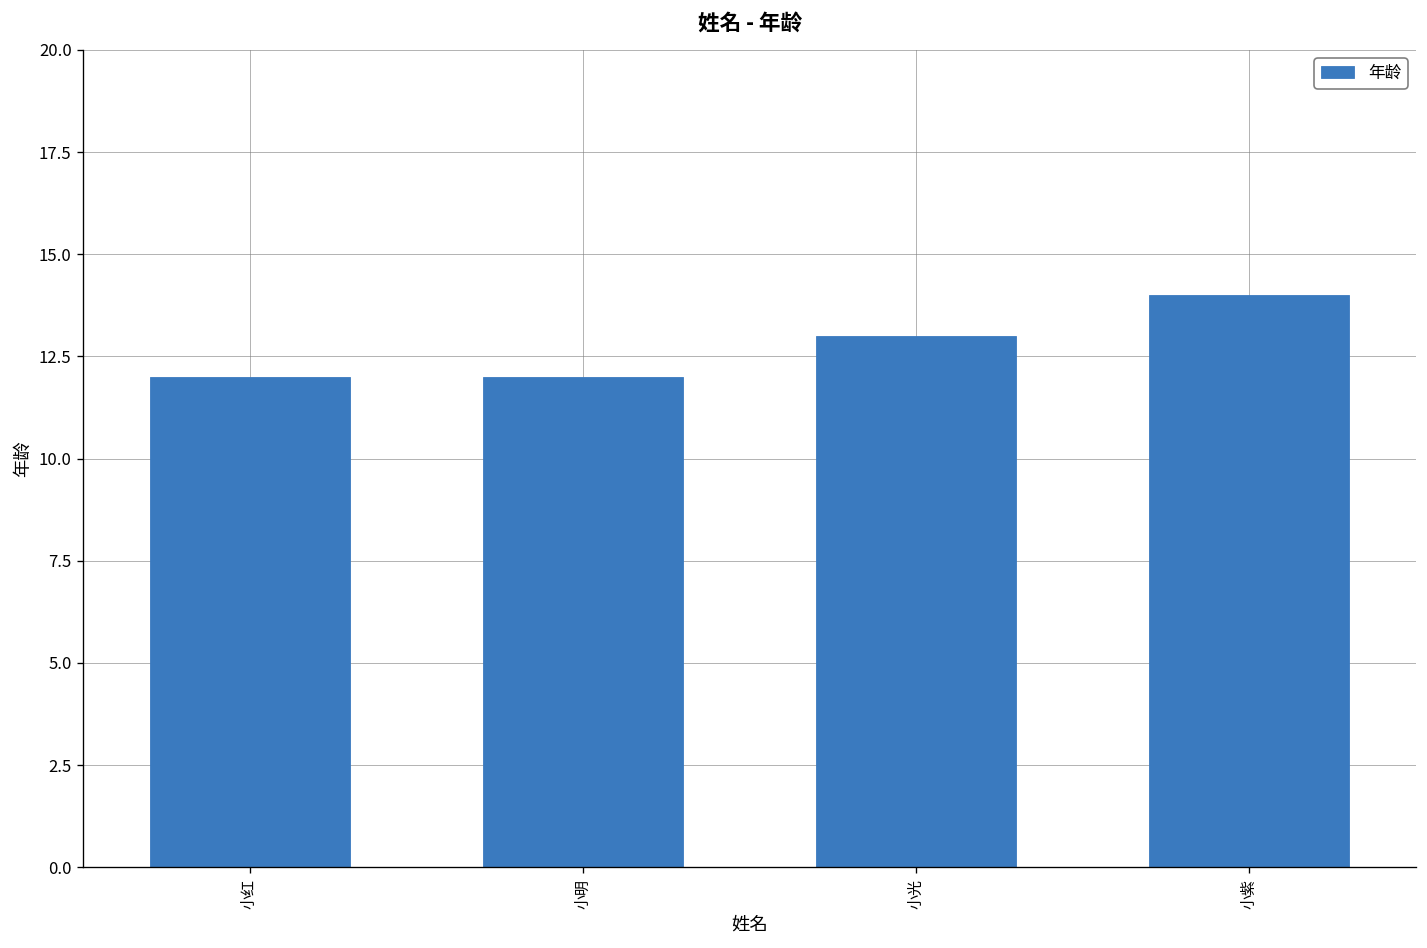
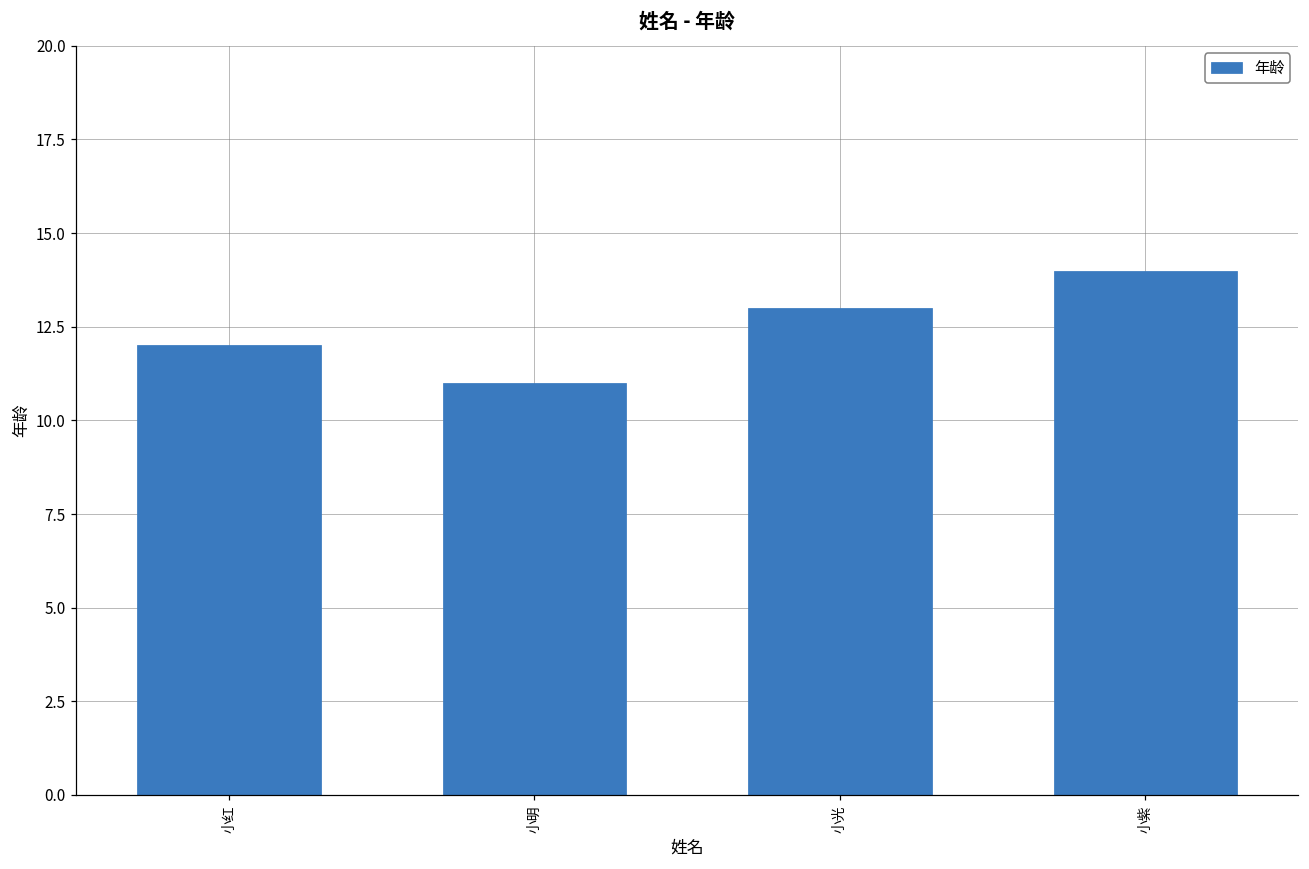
小明: 12 -> 11
